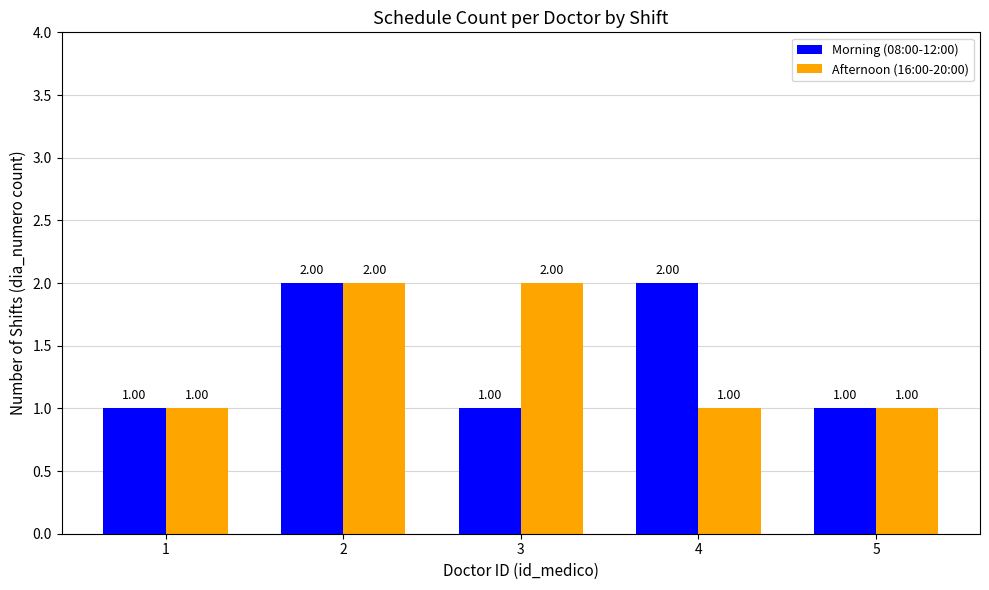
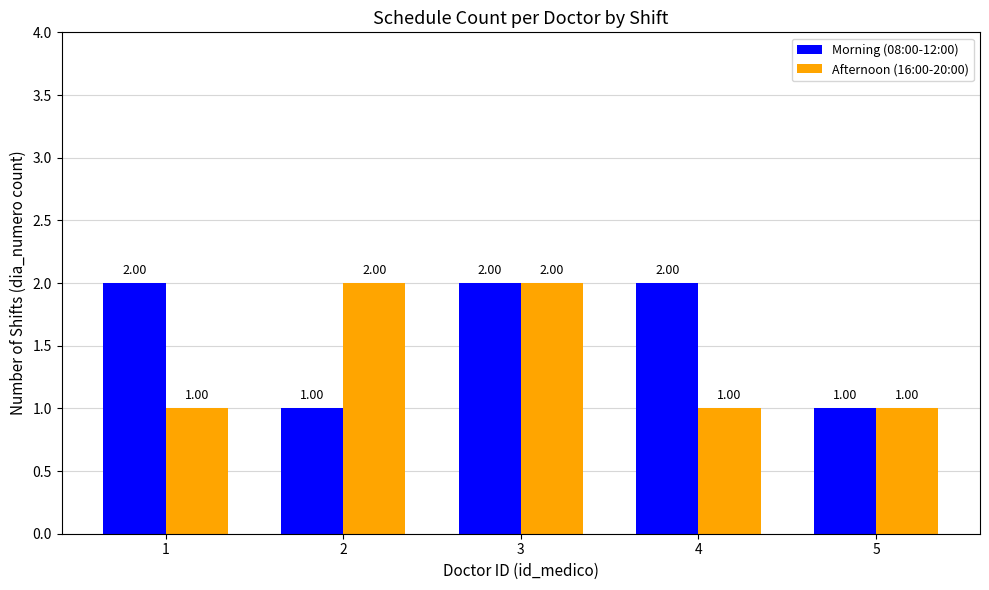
Morning (08:00-12:00), 1: 1.00 -> 2.00
Morning (08:00-12:00), 2: 2.00 -> 1.00
Morning (08:00-12:00), 3: 1.00 -> 2.00
